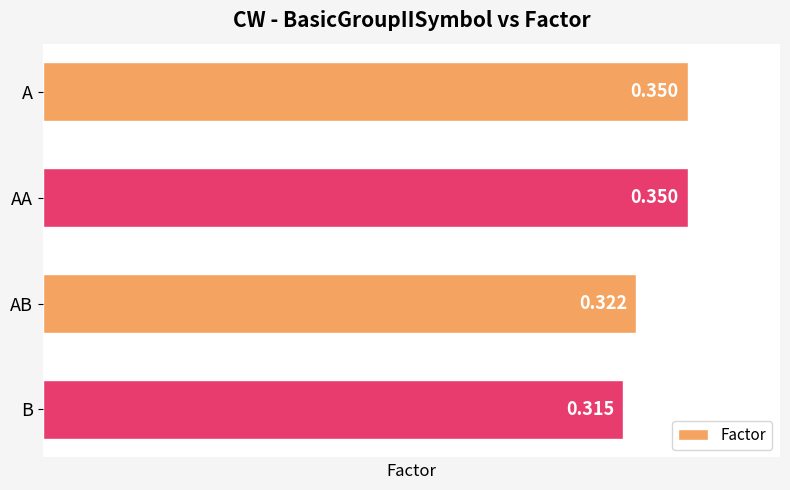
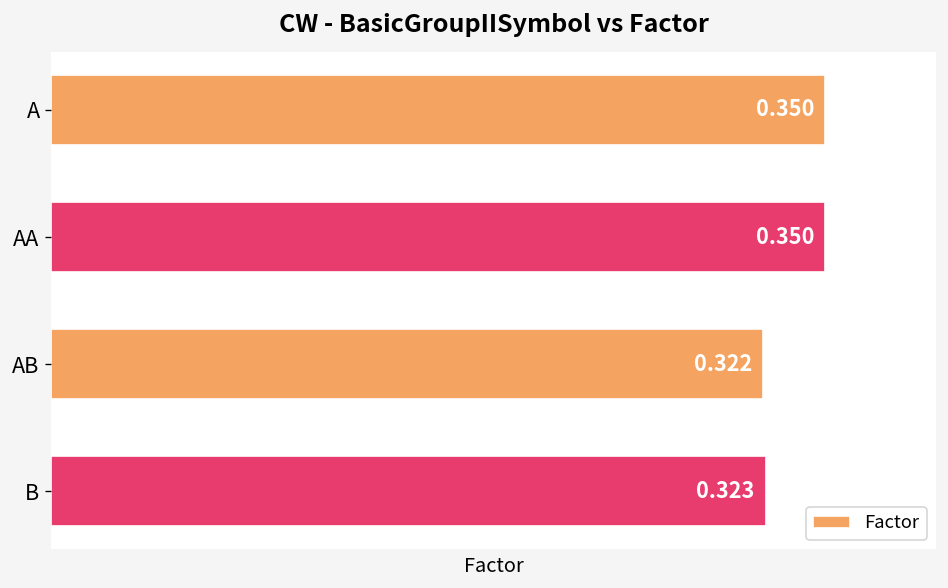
B: 0.315 -> 0.323
